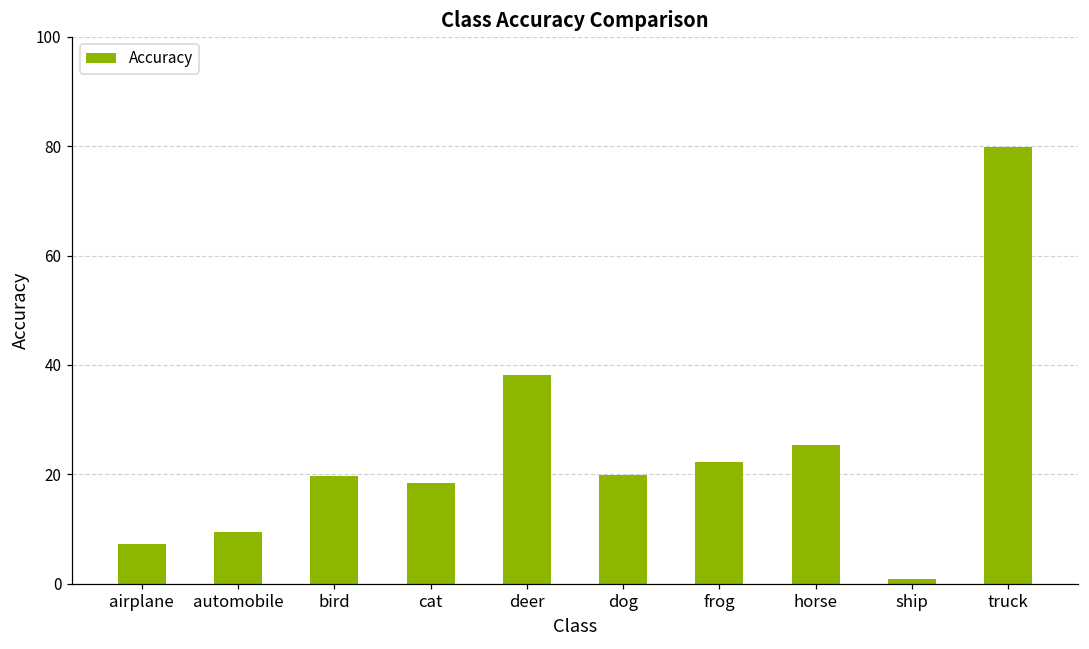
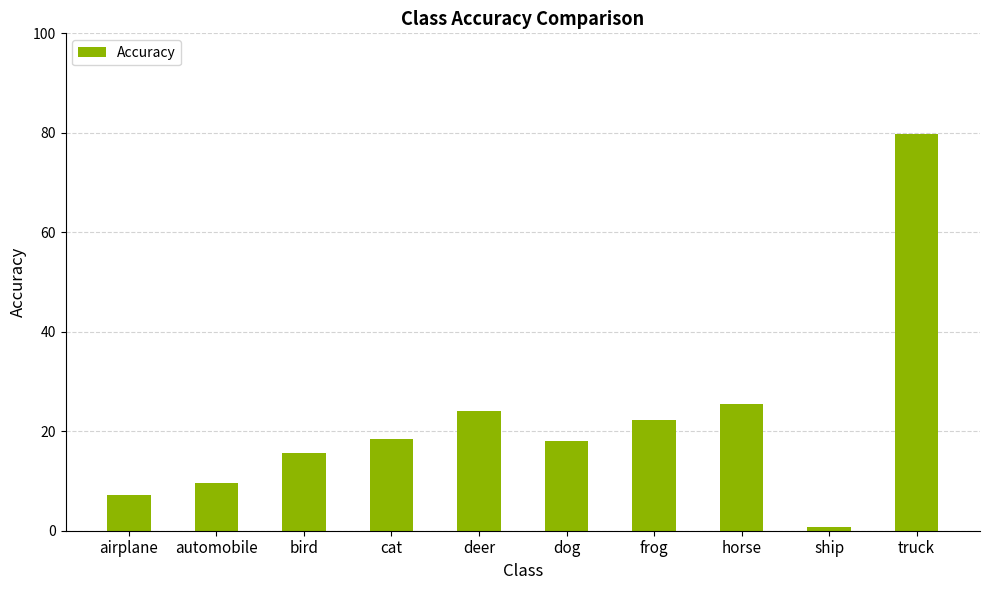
bird: 20 -> 16
deer: 38 -> 24
dog: 20 -> 18
